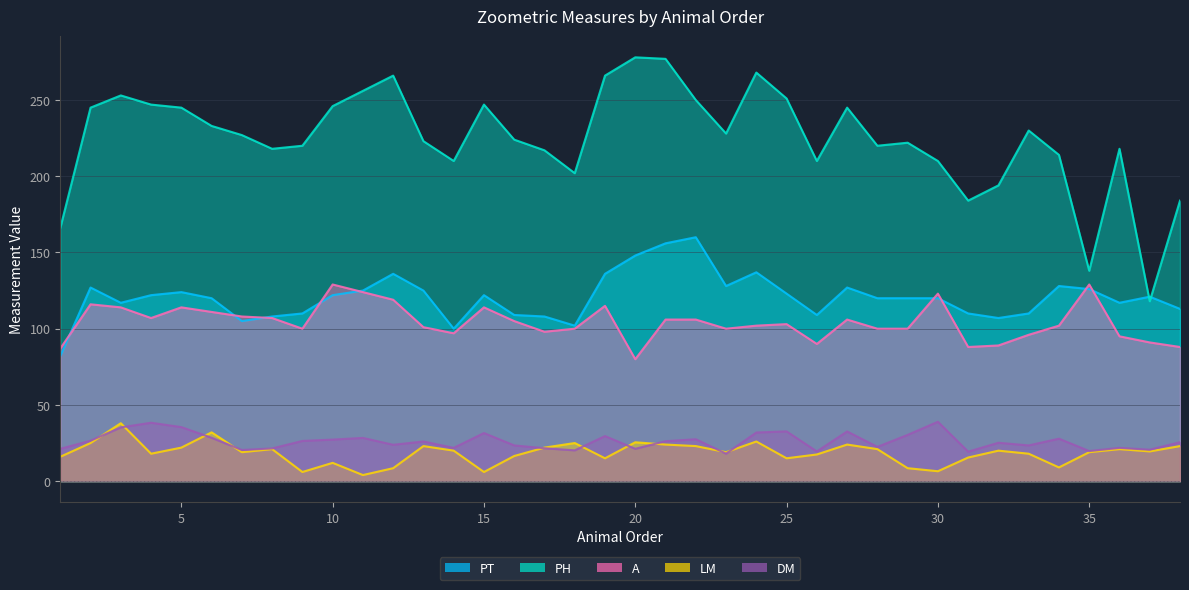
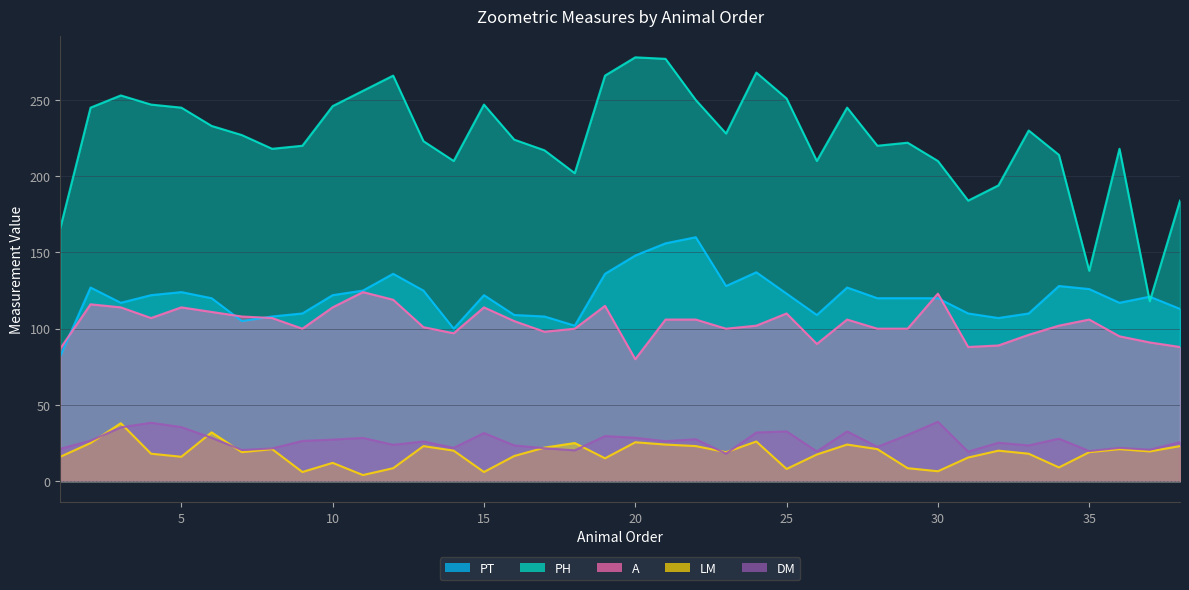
LM, 5: 22 -> 16
A, 10: 129 -> 114
DM, 20: 21 -> 28
A, 25: 103 -> 110
LM, 25: 15 -> 8
A, 35: 129 -> 106
